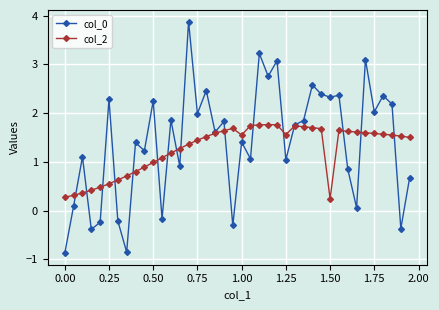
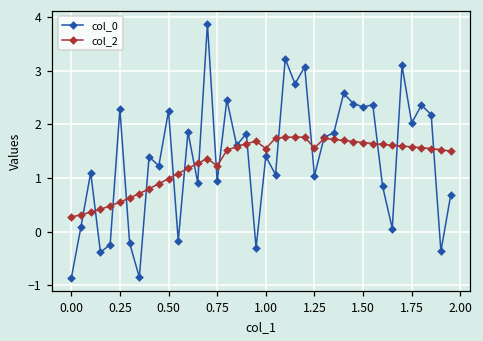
col_0, 0.75: 2.0 -> 0.9
col_2, 0.75: 1.4 -> 1.2
col_2, 1.50: 0.2 -> 1.7
